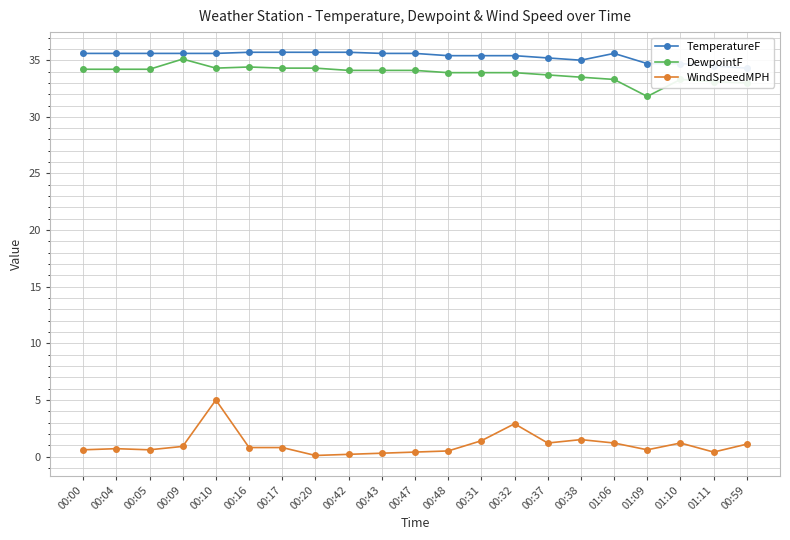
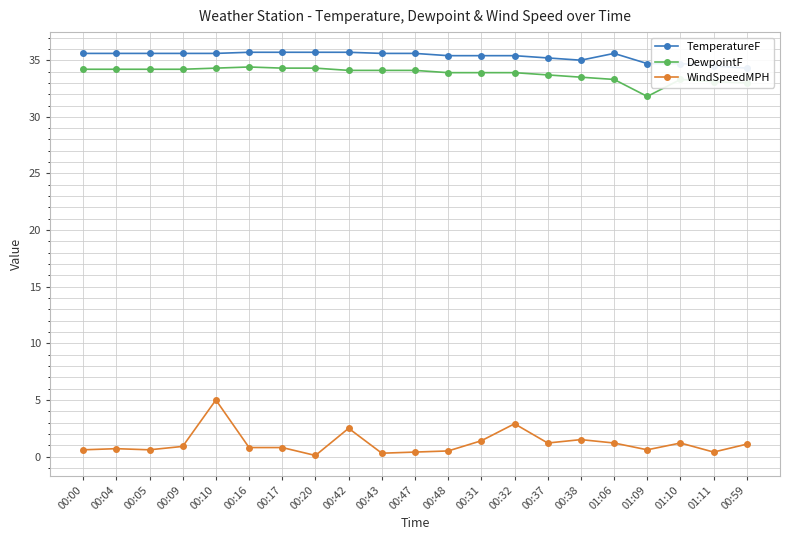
DewpointF, 00:09: 35.1 -> 34.2
WindSpeedMPH, 00:42: 0.2 -> 2.5
